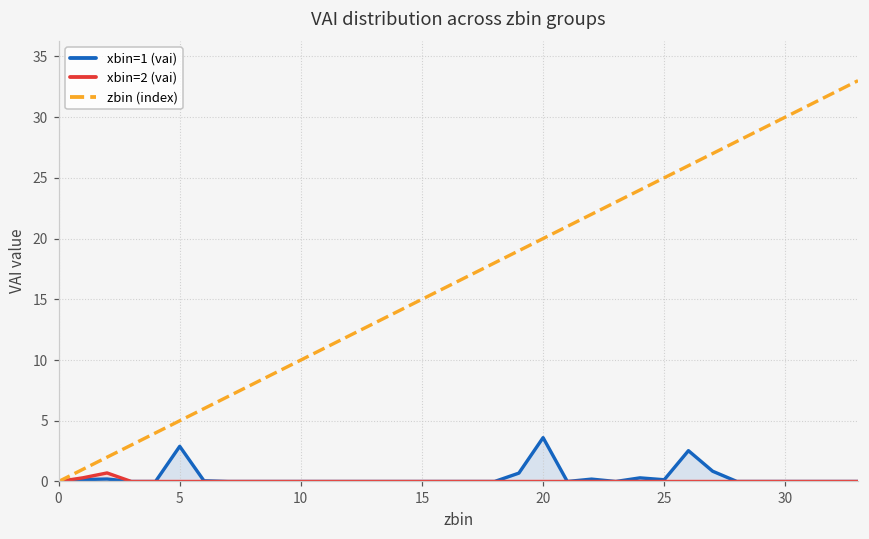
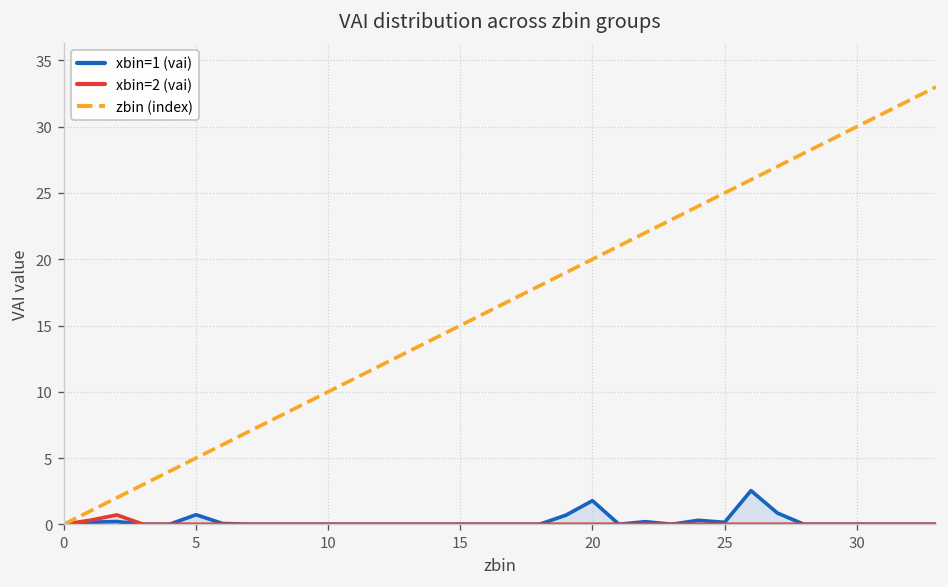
xbin=1 (vai), 5: 2.9 -> 0.7
xbin=1 (vai), 20: 3.6 -> 1.8
